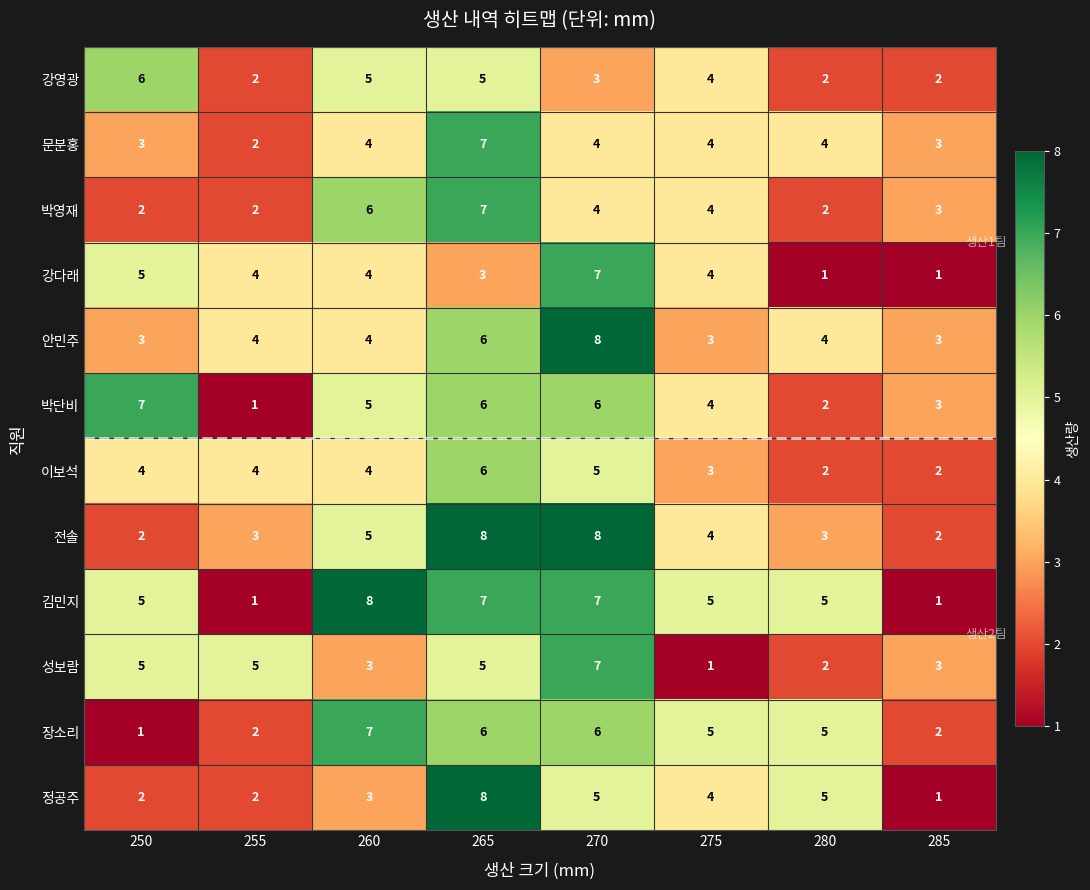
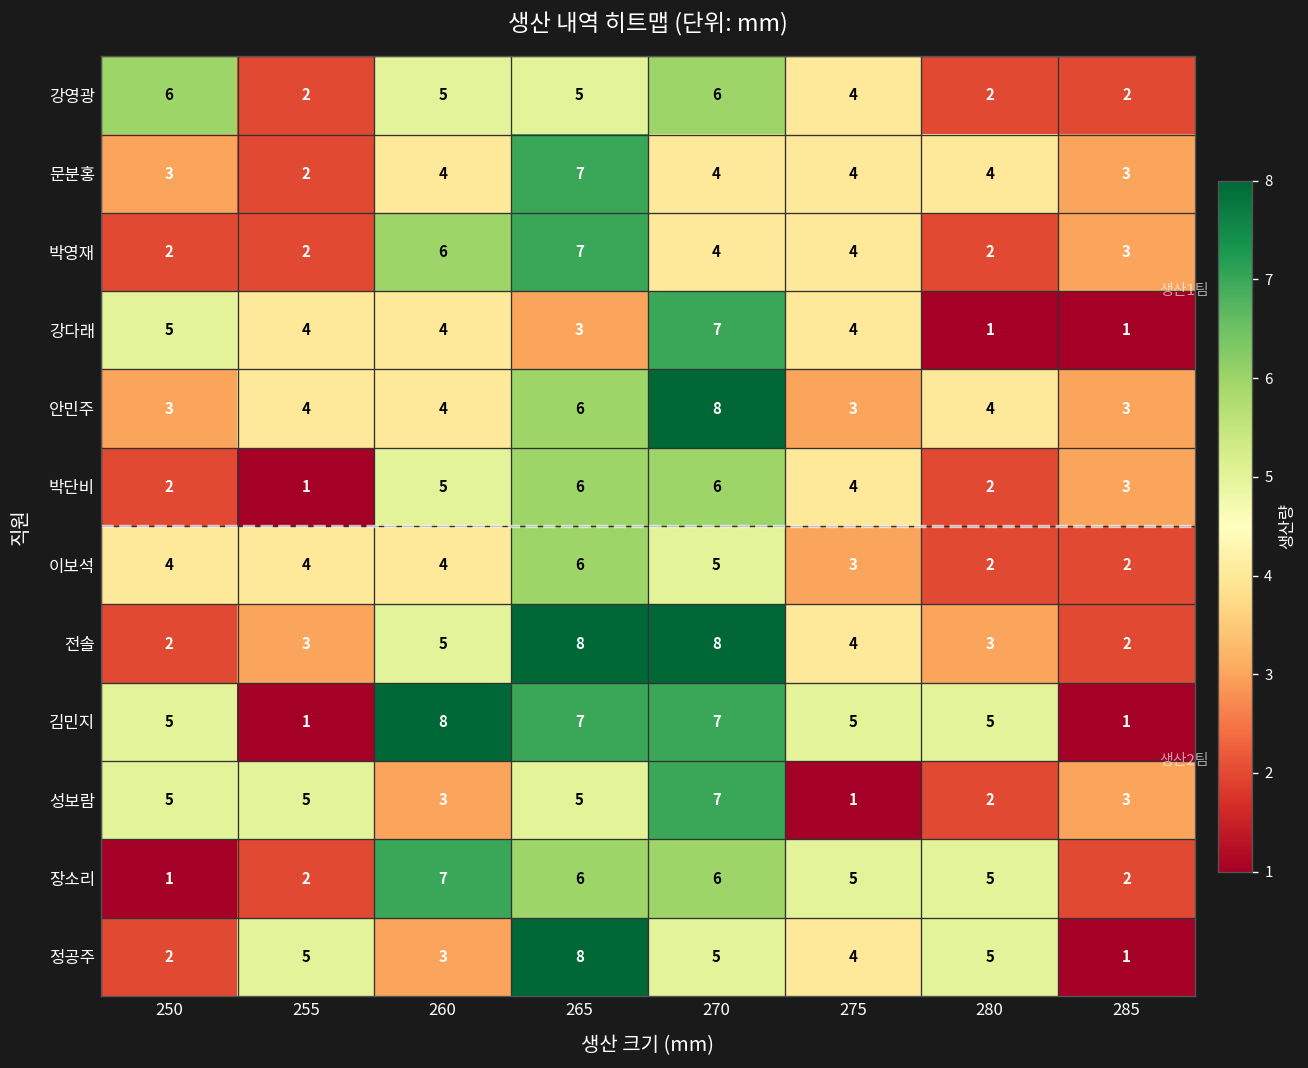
강영광, 270: 3 -> 6
박단비, 250: 7 -> 2
정공주, 255: 2 -> 5
